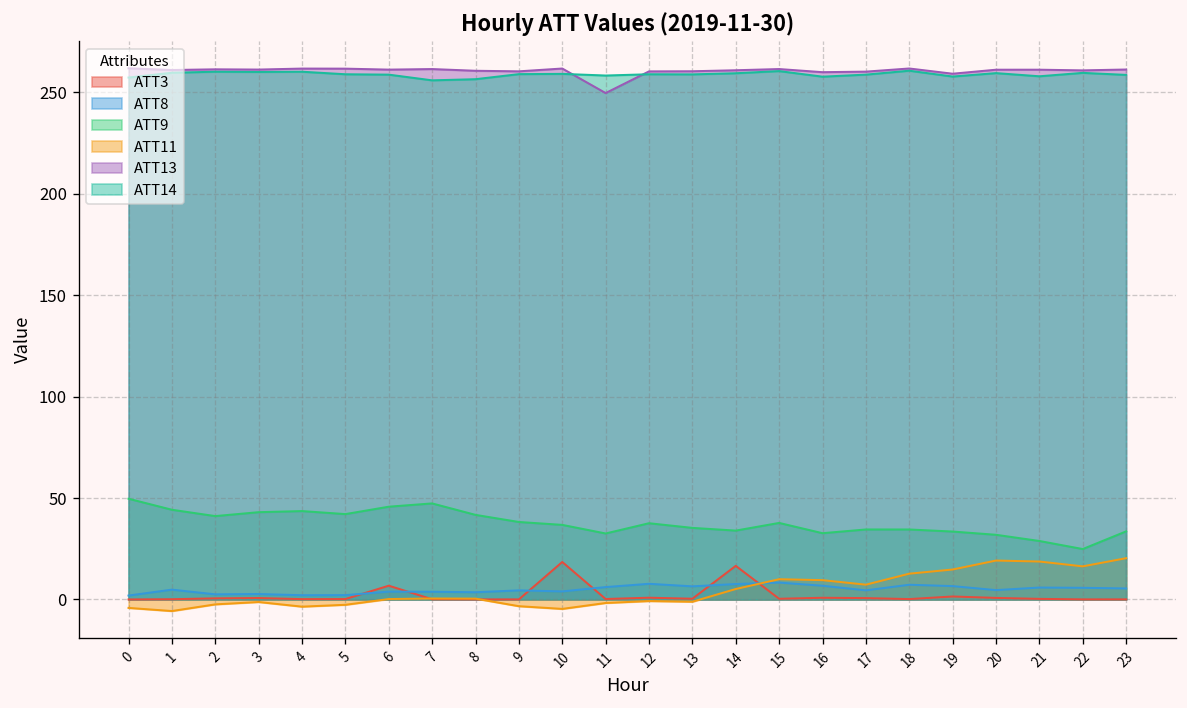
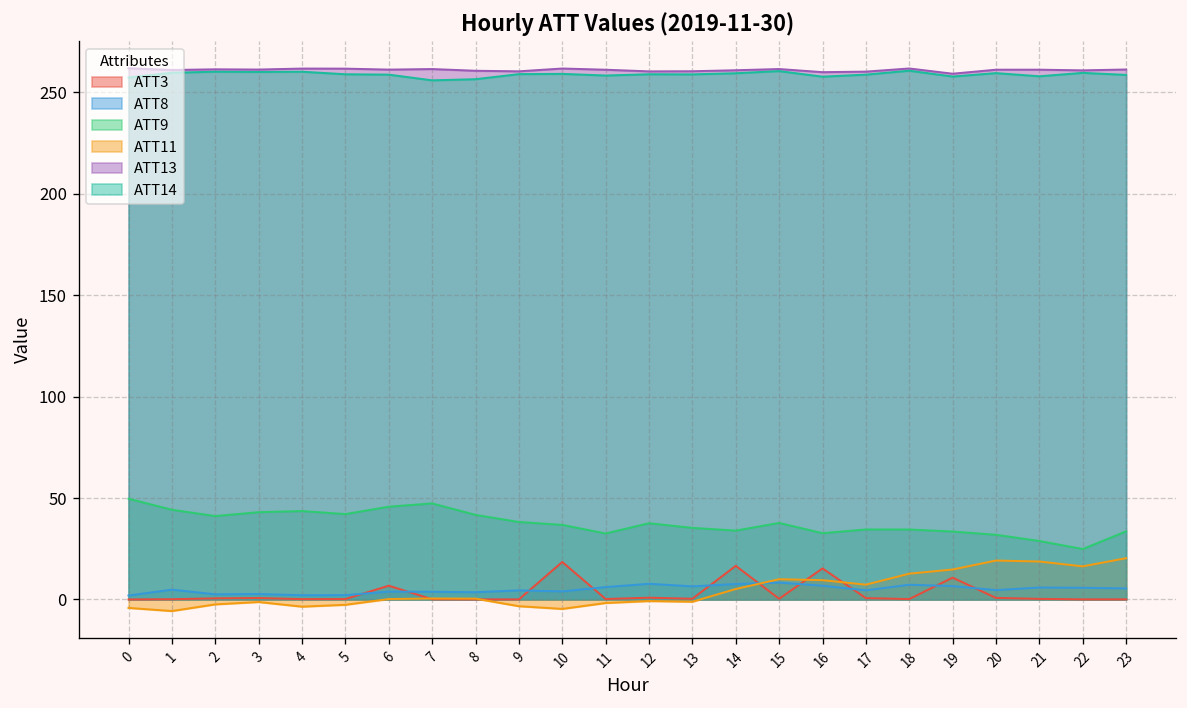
ATT13, 11: 250 -> 261
ATT3, 16: 1 -> 15
ATT3, 19: 1 -> 11
